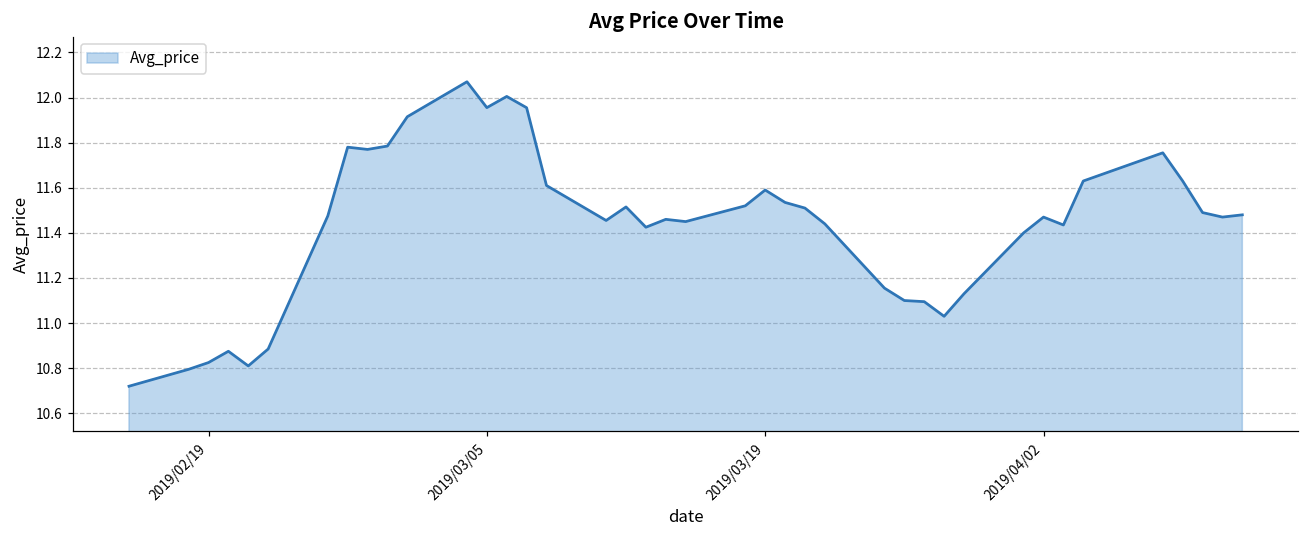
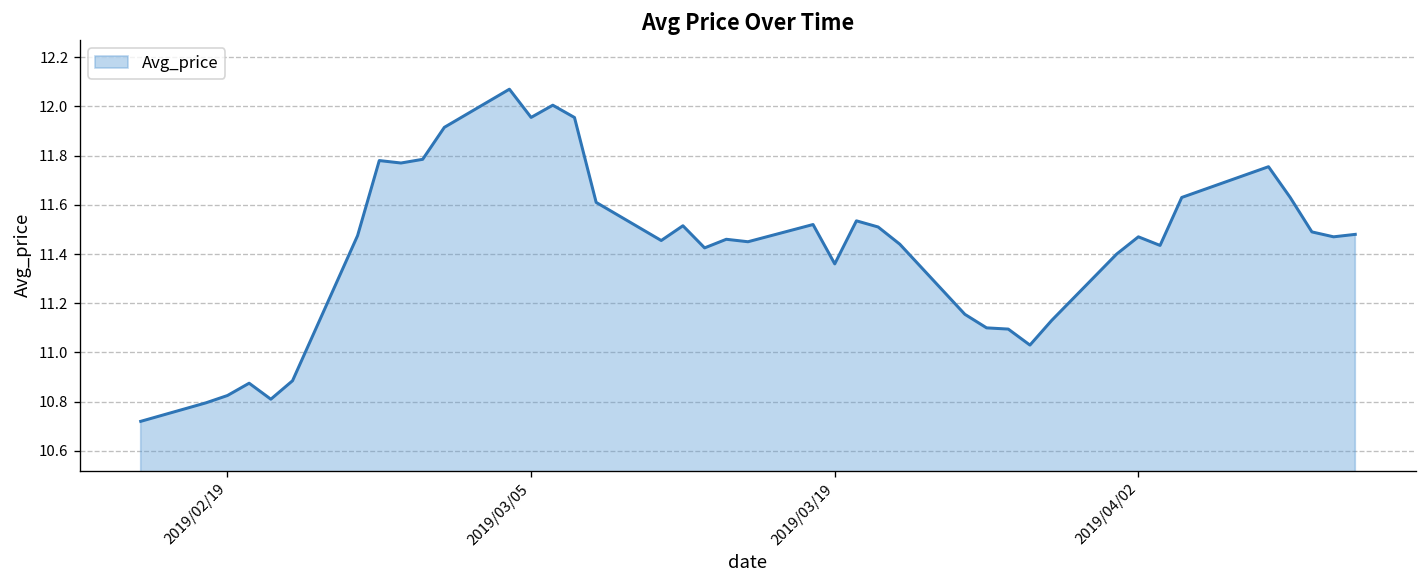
2019/03/19: 11.59 -> 11.36
